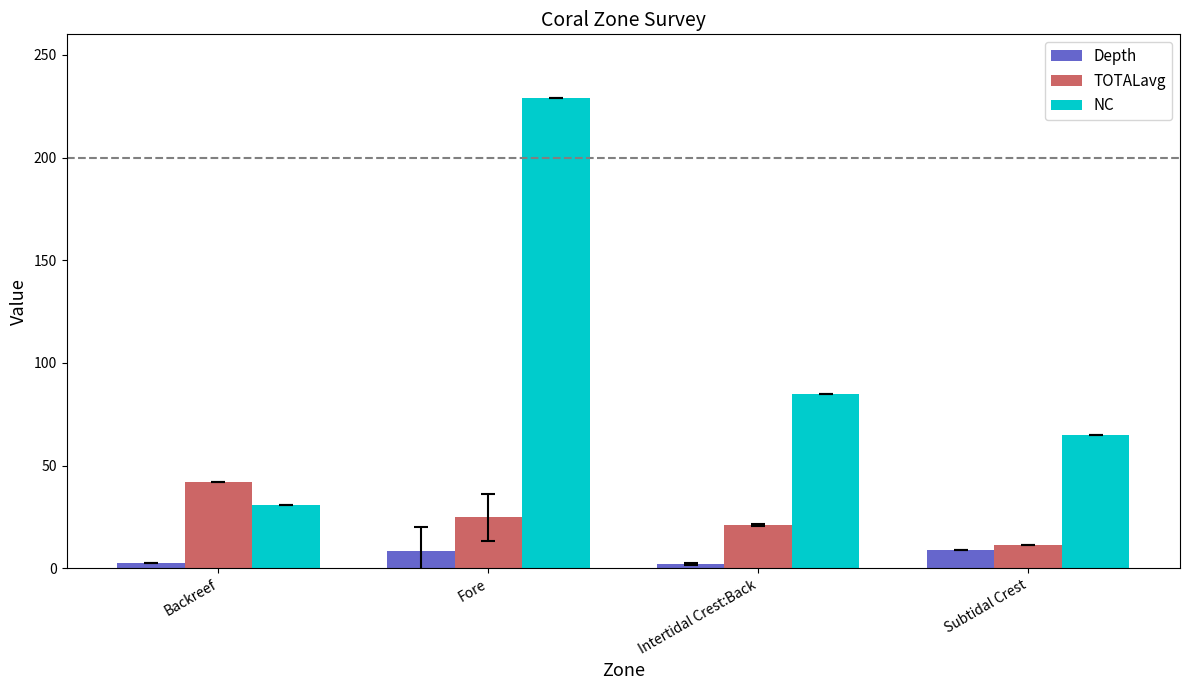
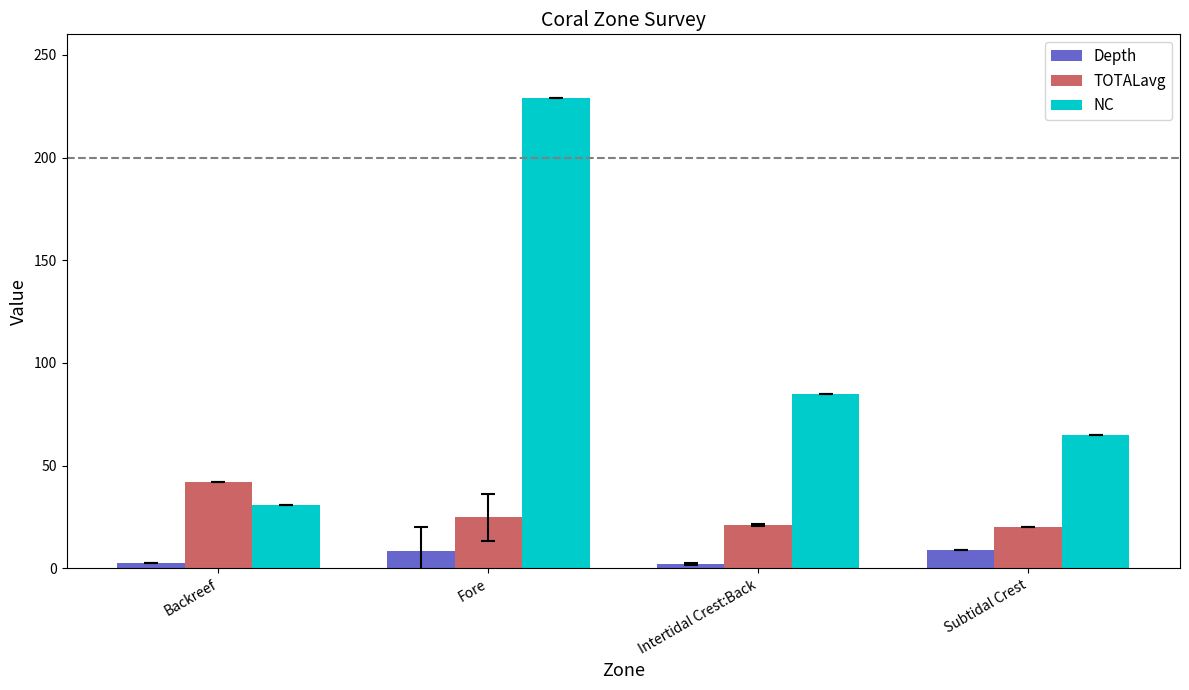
TOTALavg, Subtidal Crest: 12 -> 20
